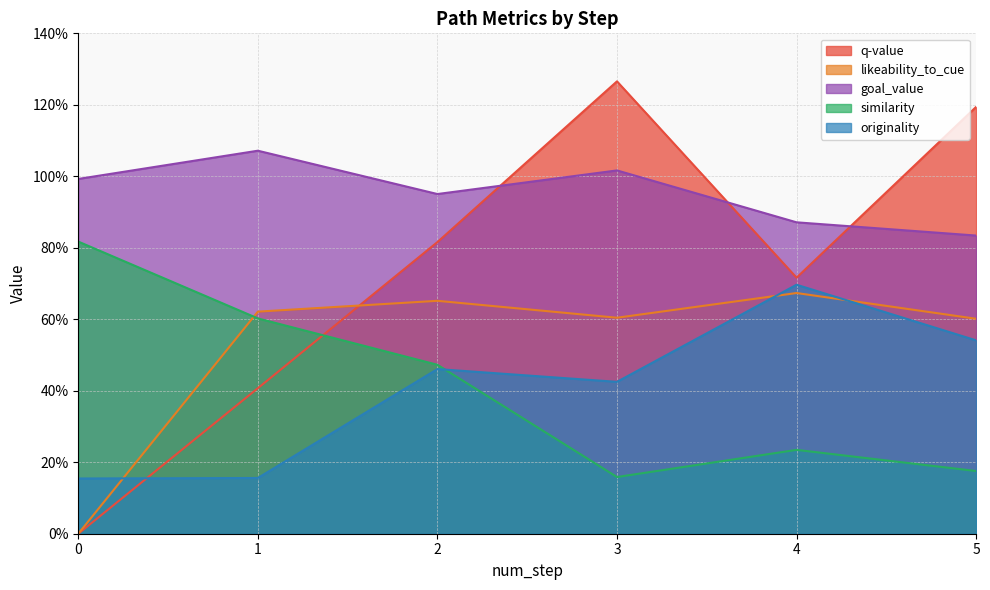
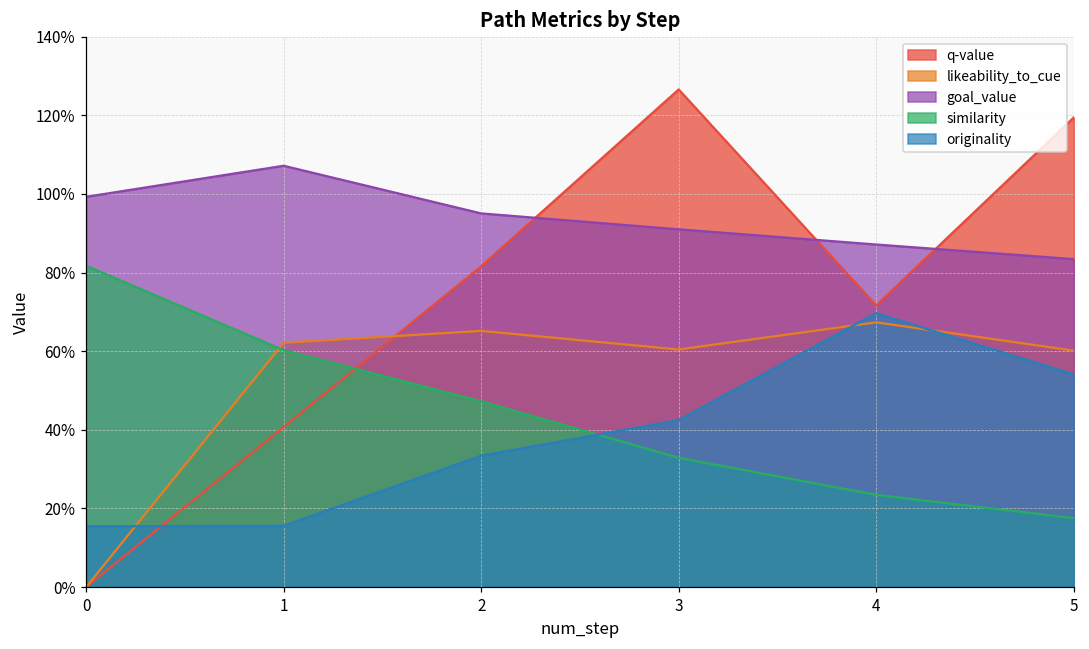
originality, 2: 46% -> 33%
goal_value, 3: 102% -> 91%
similarity, 3: 16% -> 33%
